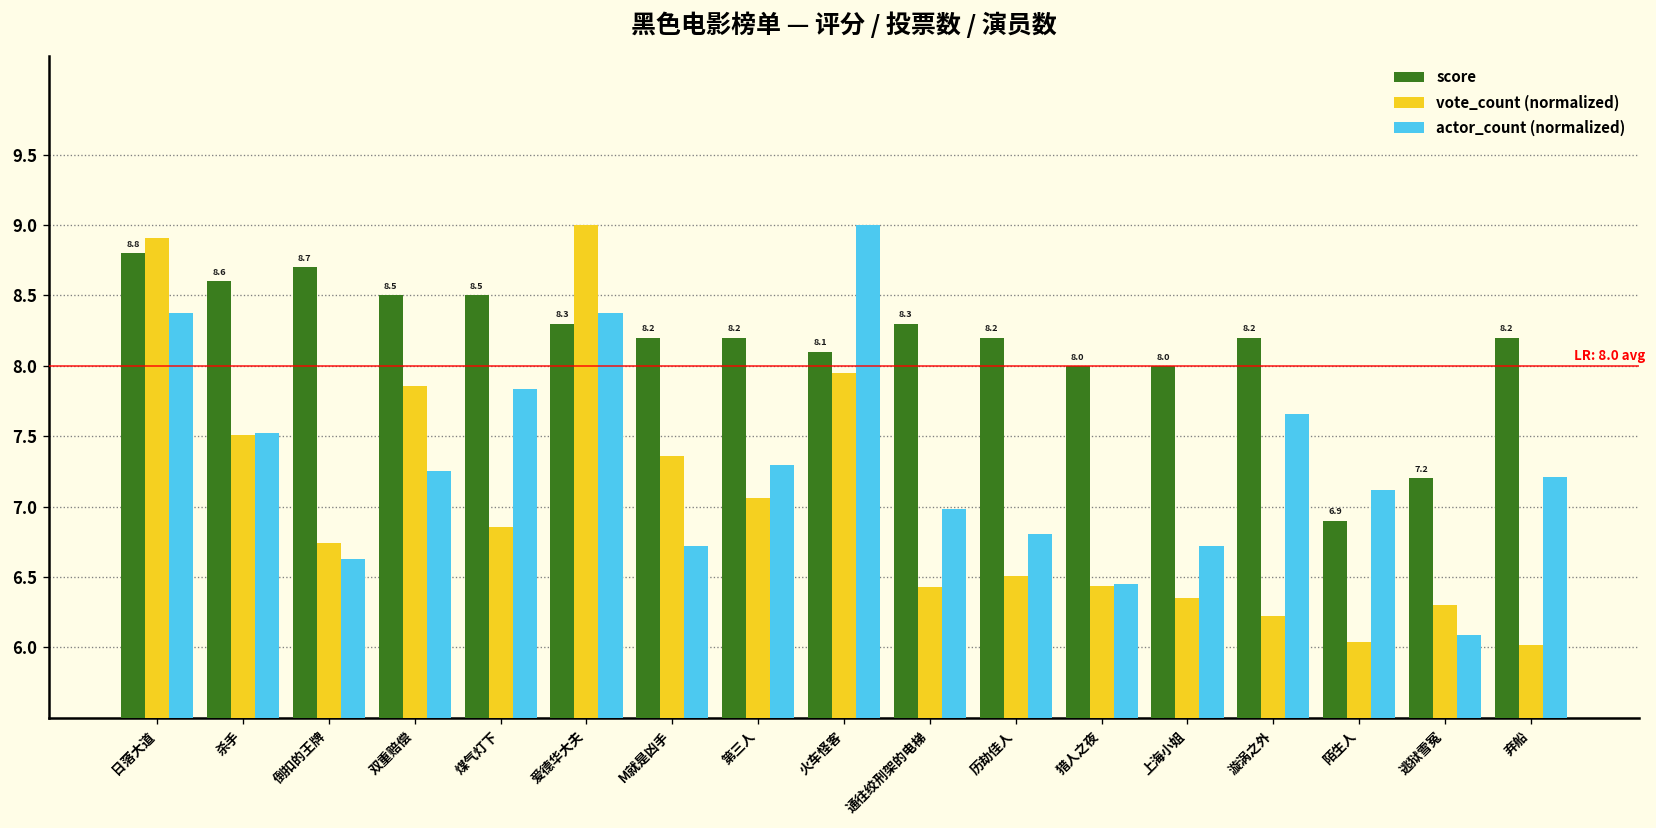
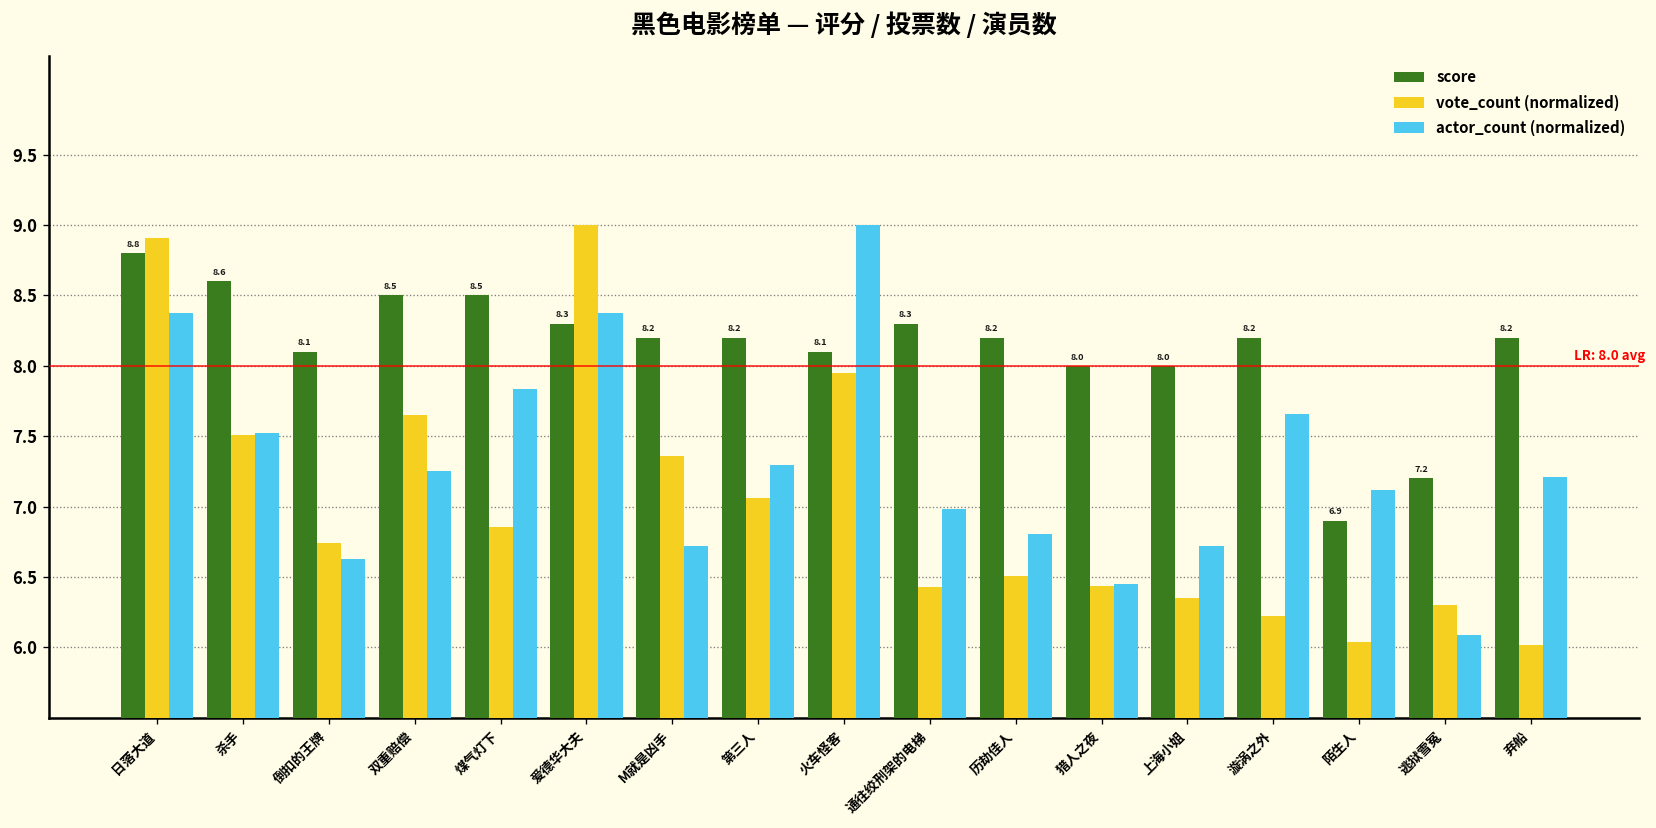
score, 倒扣的王牌: 8.7 -> 8.1
vote_count (normalized), 双重赔偿: 7.86 -> 7.65
